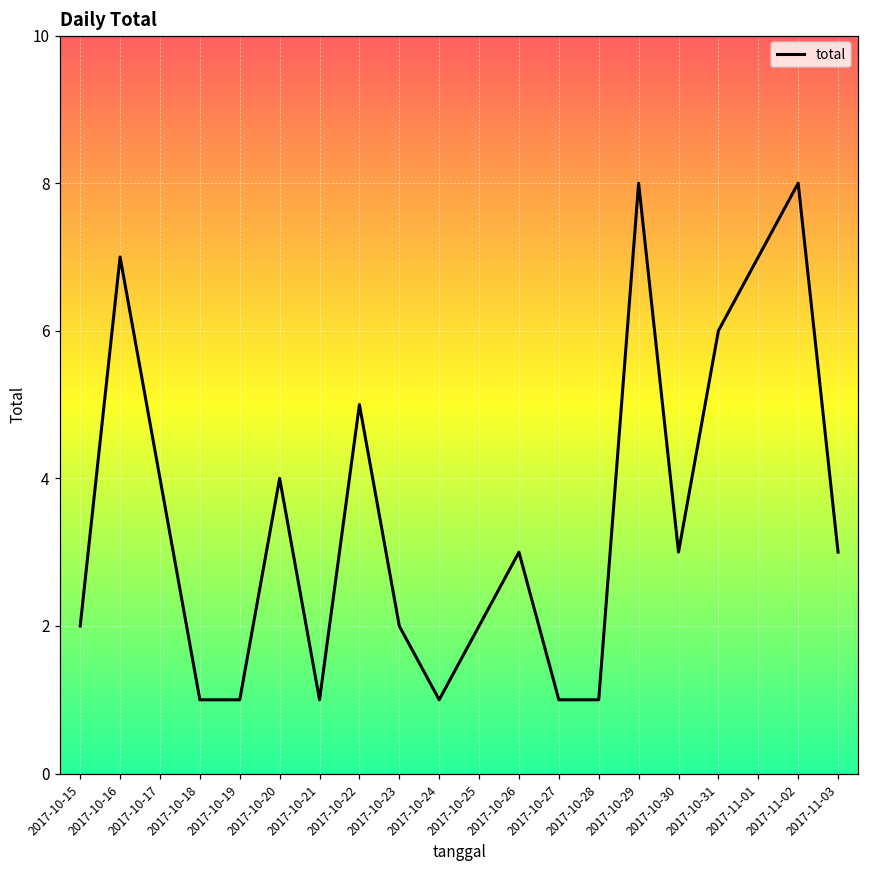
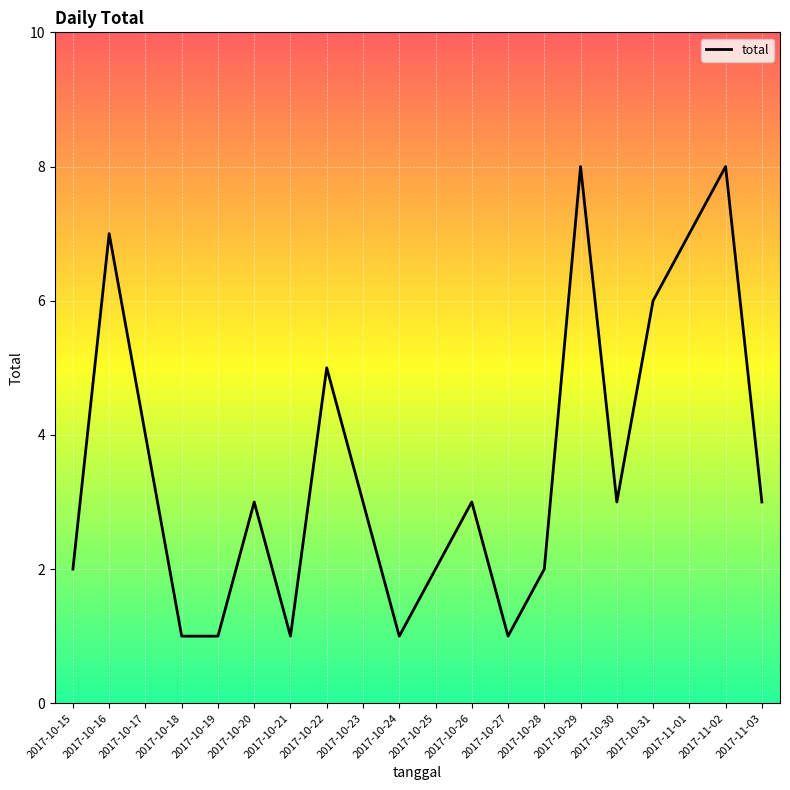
2017-10-20: 4 -> 3
2017-10-23: 2 -> 3
2017-10-28: 1 -> 2
